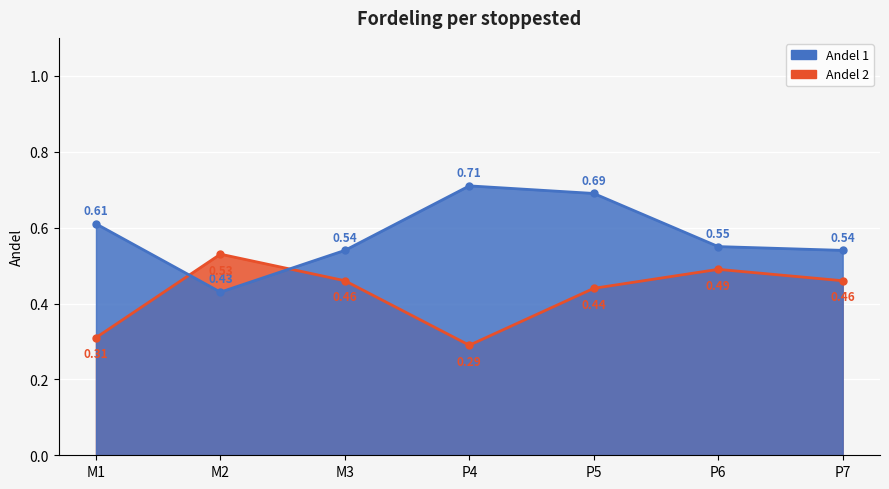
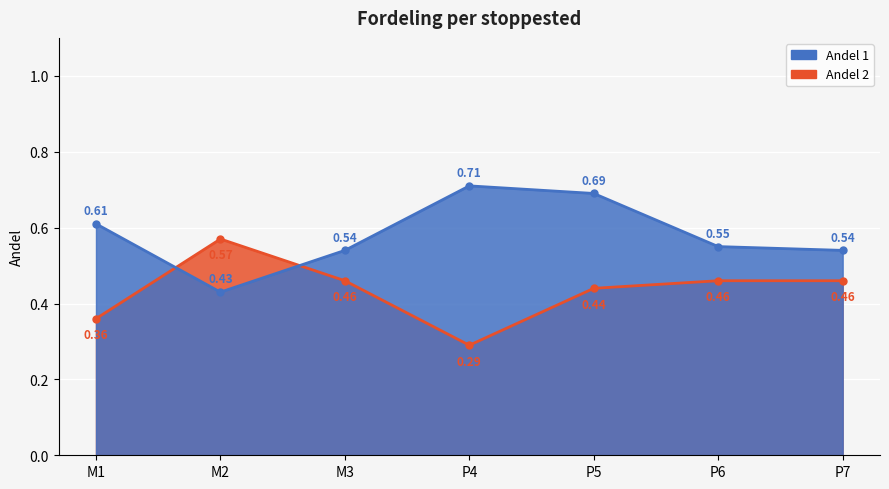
Andel 2, M1: 0.31 -> 0.36
Andel 2, M2: 0.53 -> 0.57
Andel 2, P6: 0.49 -> 0.46
